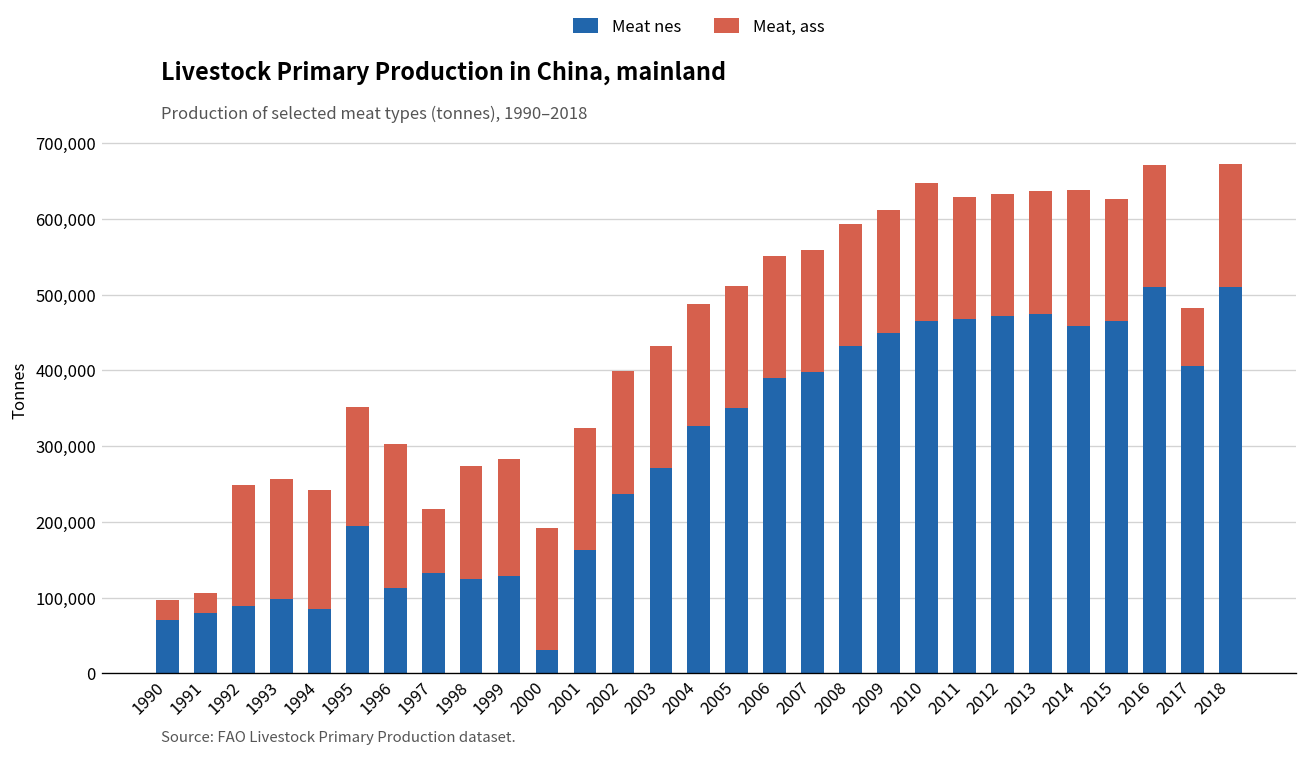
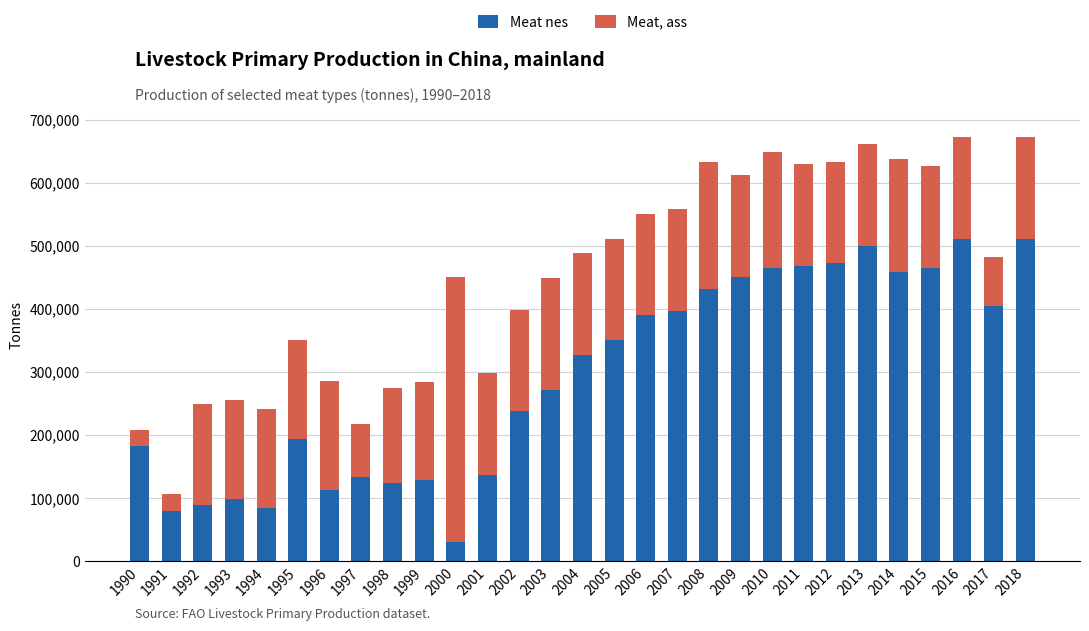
Meat nes, 1990: 70,000 -> 180,000
Meat, ass, 1996: 190,000 -> 170,000
Meat, ass, 2000: 160,000 -> 420,000
Meat nes, 2001: 160,000 -> 140,000
Meat, ass, 2003: 160,000 -> 180,000
Meat, ass, 2008: 160,000 -> 200,000
Meat nes, 2013: 480,000 -> 500,000
